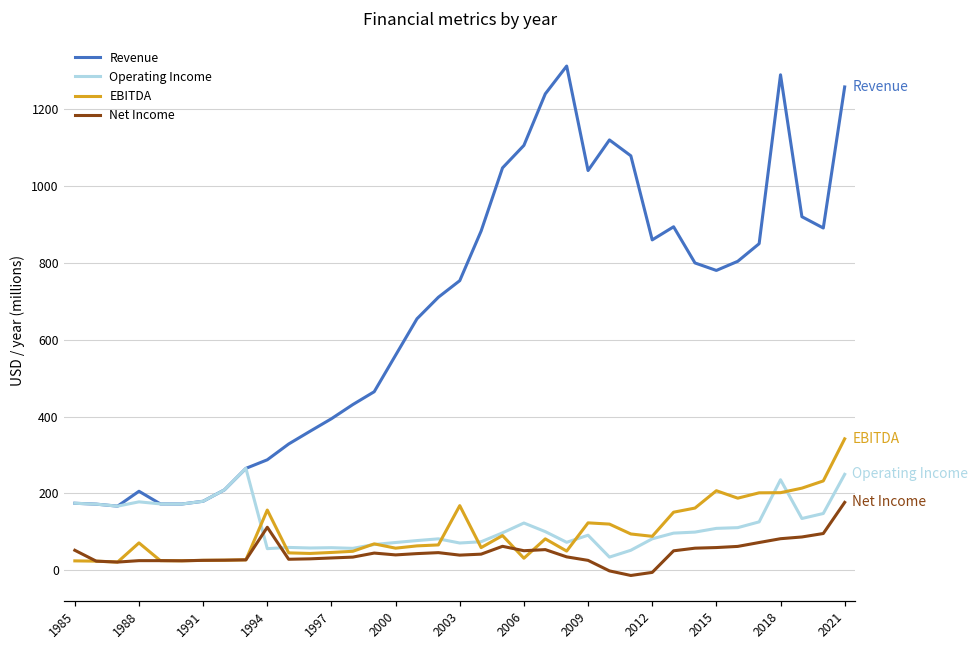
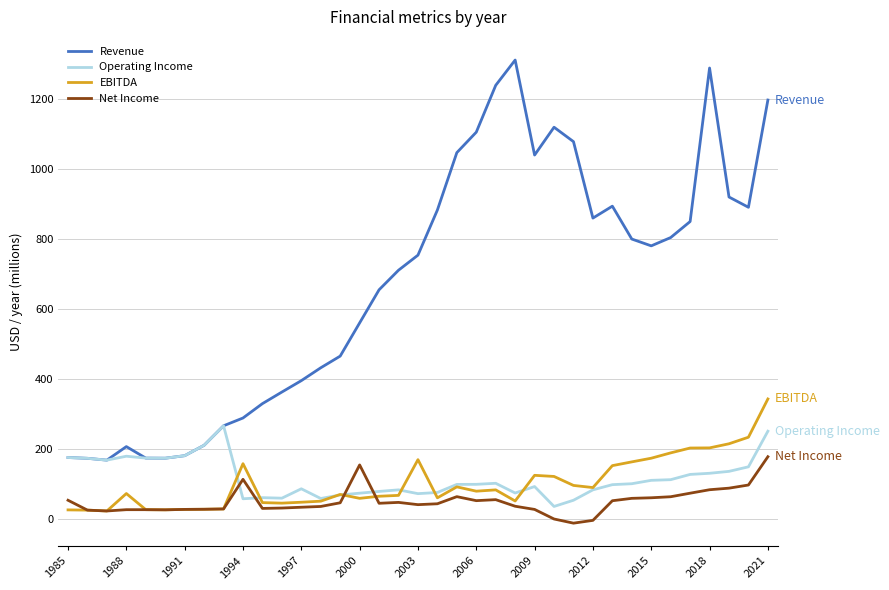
Operating Income, 1997: 60 -> 90
Net Income, 2000: 40 -> 150
Operating Income, 2006: 120 -> 100
EBITDA, 2006: 30 -> 80
EBITDA, 2015: 210 -> 170
Operating Income, 2018: 240 -> 130
Revenue, 2021: 1260 -> 1200
